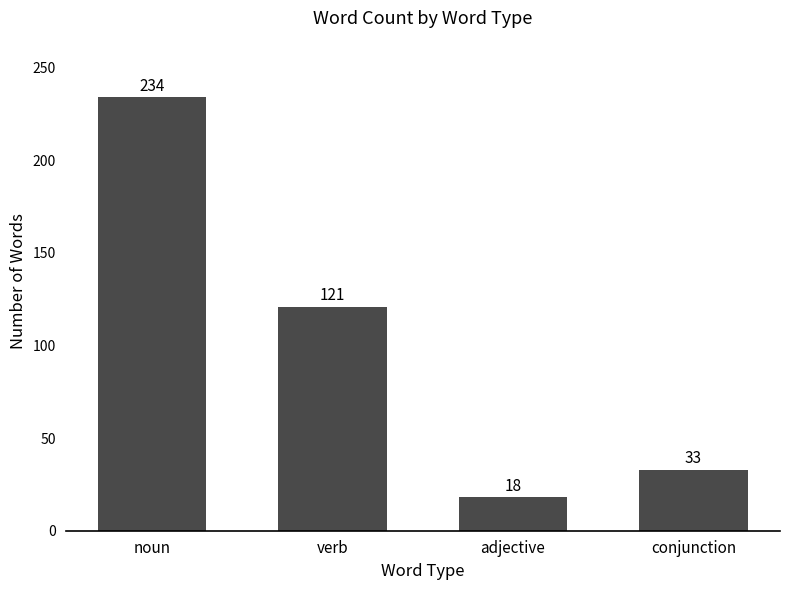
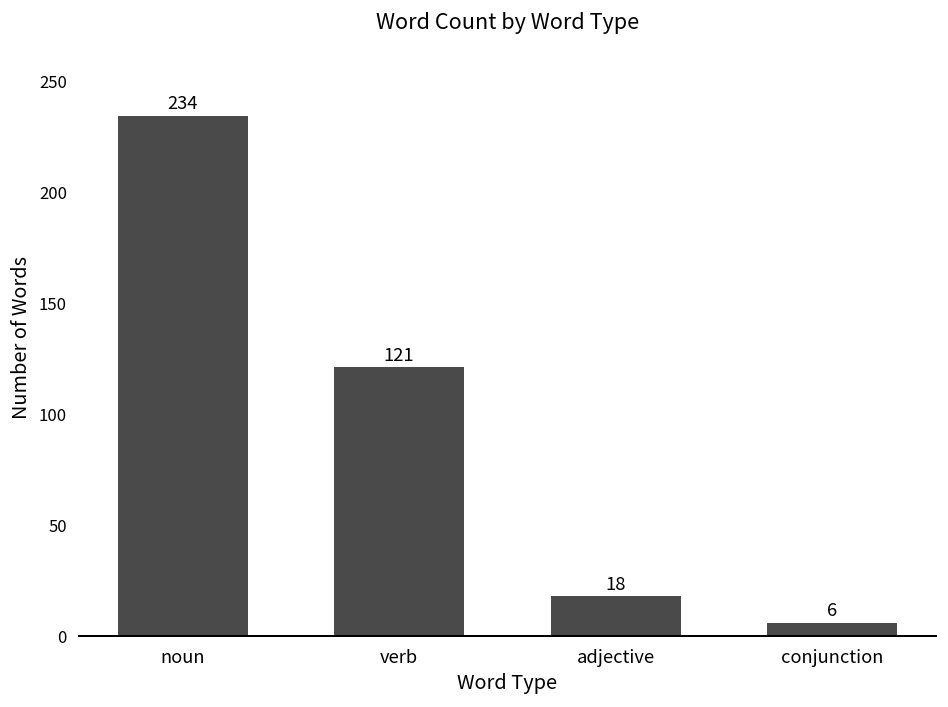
conjunction: 33 -> 6
